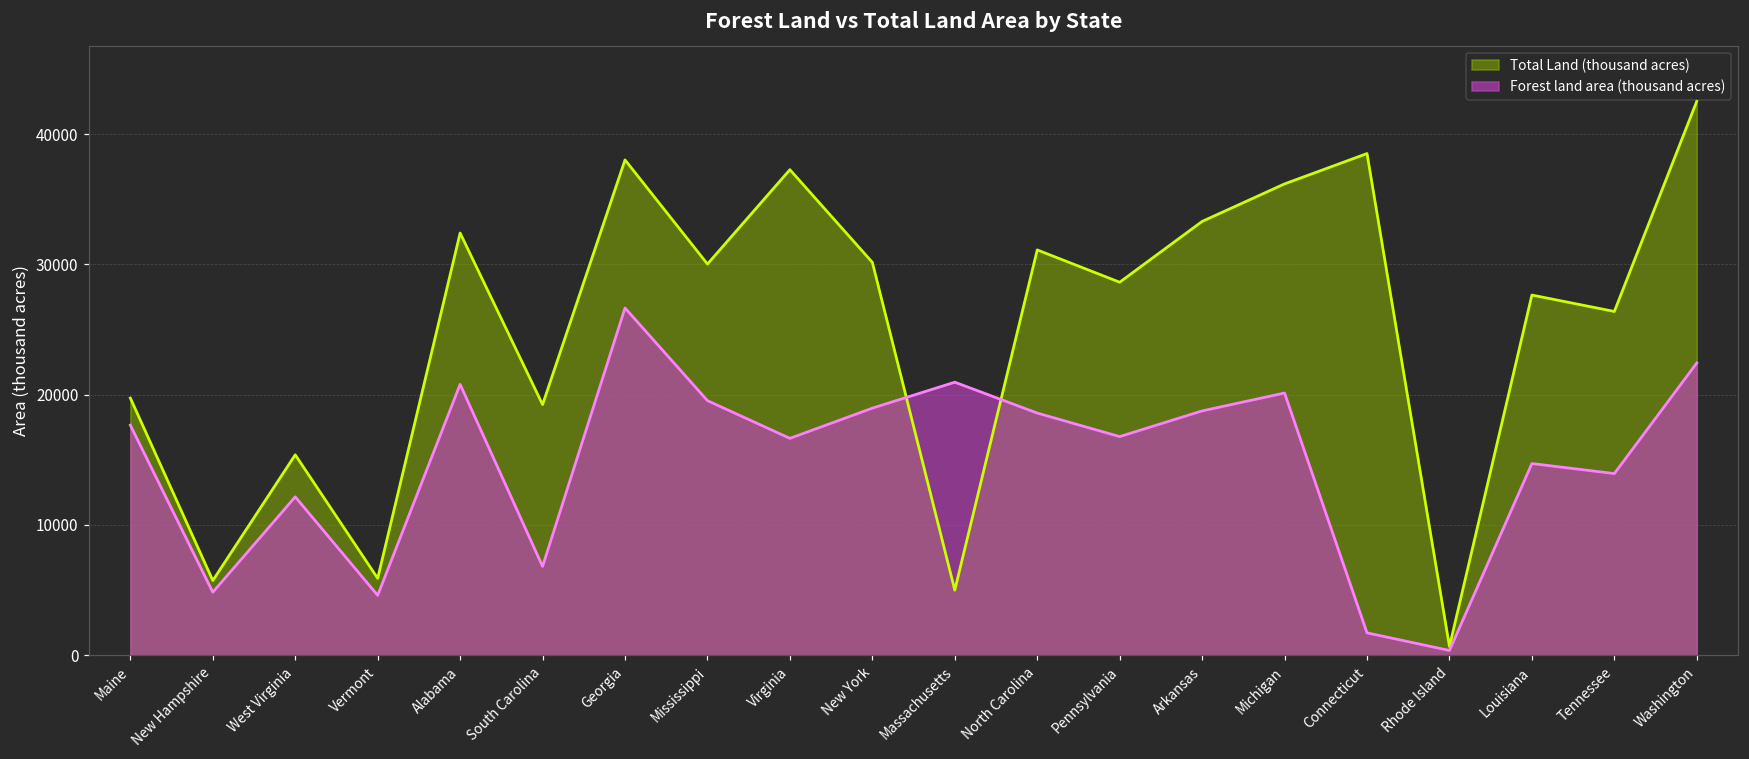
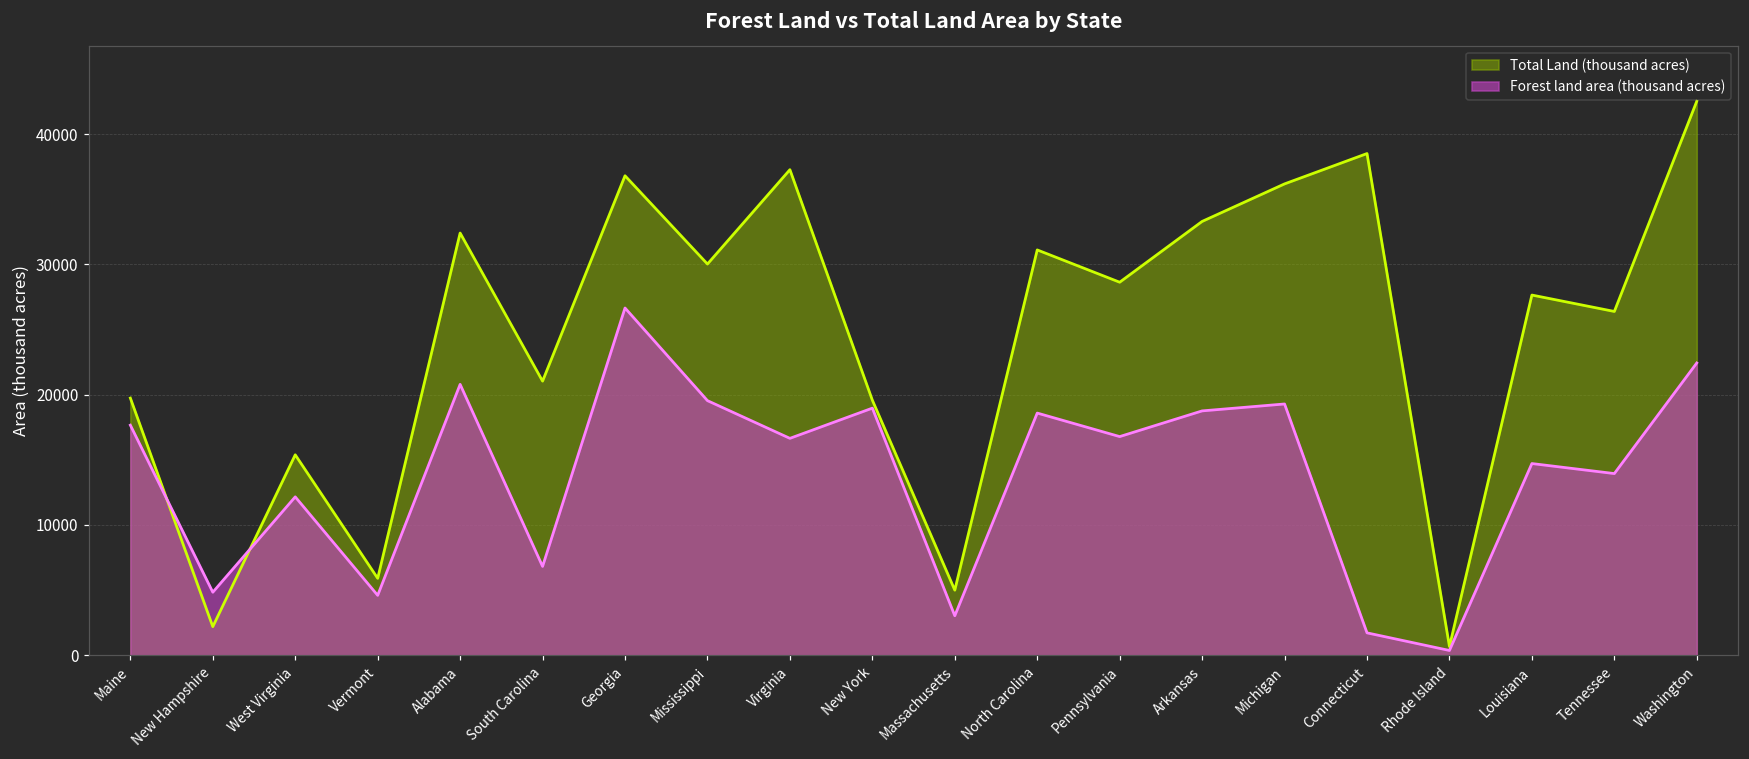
Total Land (thousand acres), New Hampshire: 5700 -> 2200
Total Land (thousand acres), South Carolina: 19200 -> 21000
Total Land (thousand acres), Georgia: 38000 -> 36800
Total Land (thousand acres), New York: 30200 -> 19600
Forest land area (thousand acres), Massachusetts: 21000 -> 3000
Forest land area (thousand acres), Michigan: 20100 -> 19300
